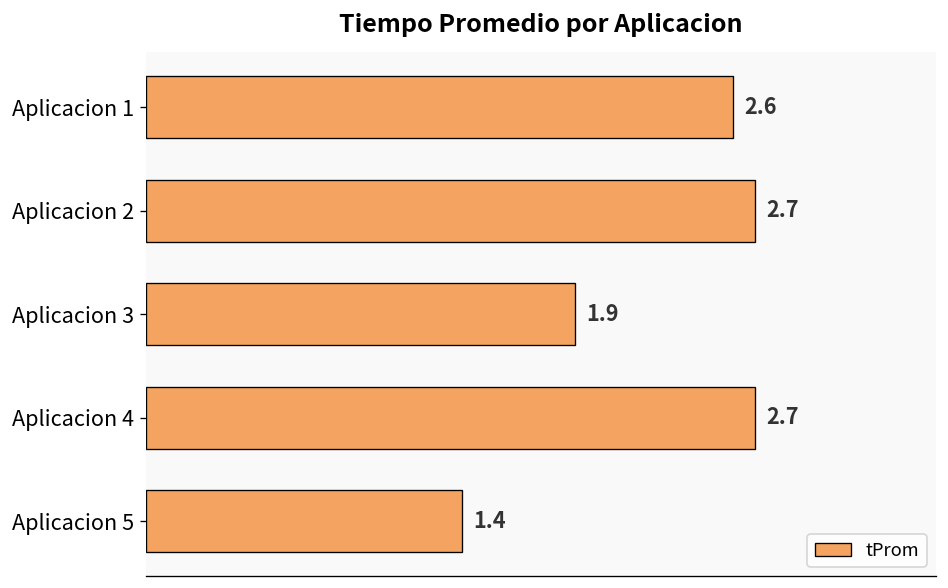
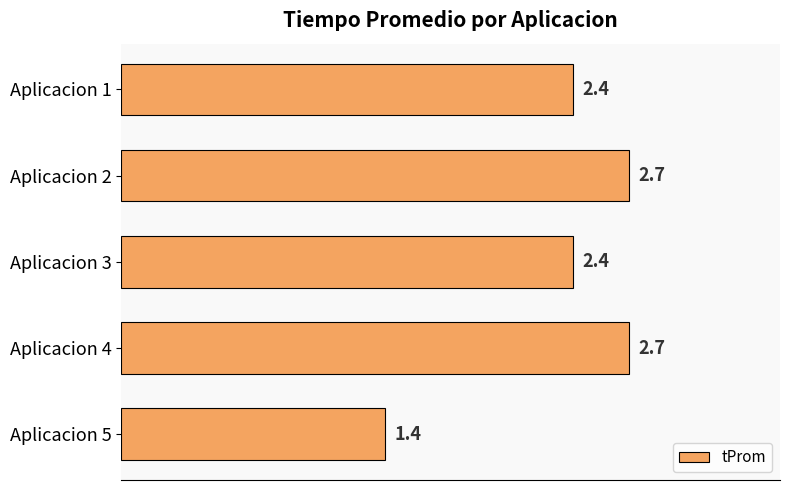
Aplicacion 1: 2.6 -> 2.4
Aplicacion 3: 1.9 -> 2.4
